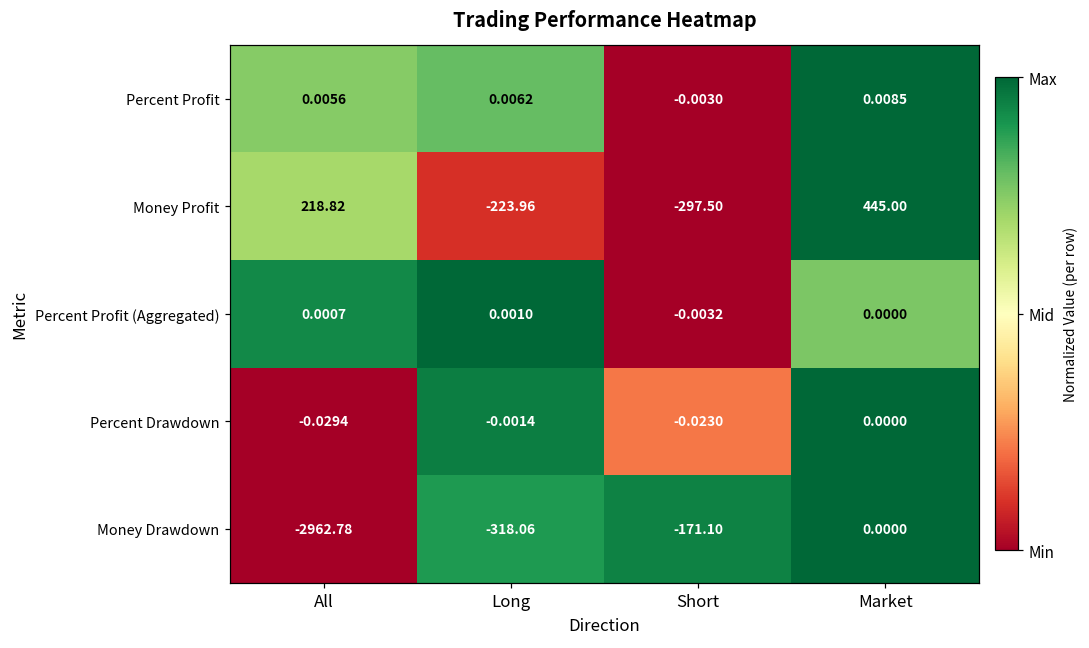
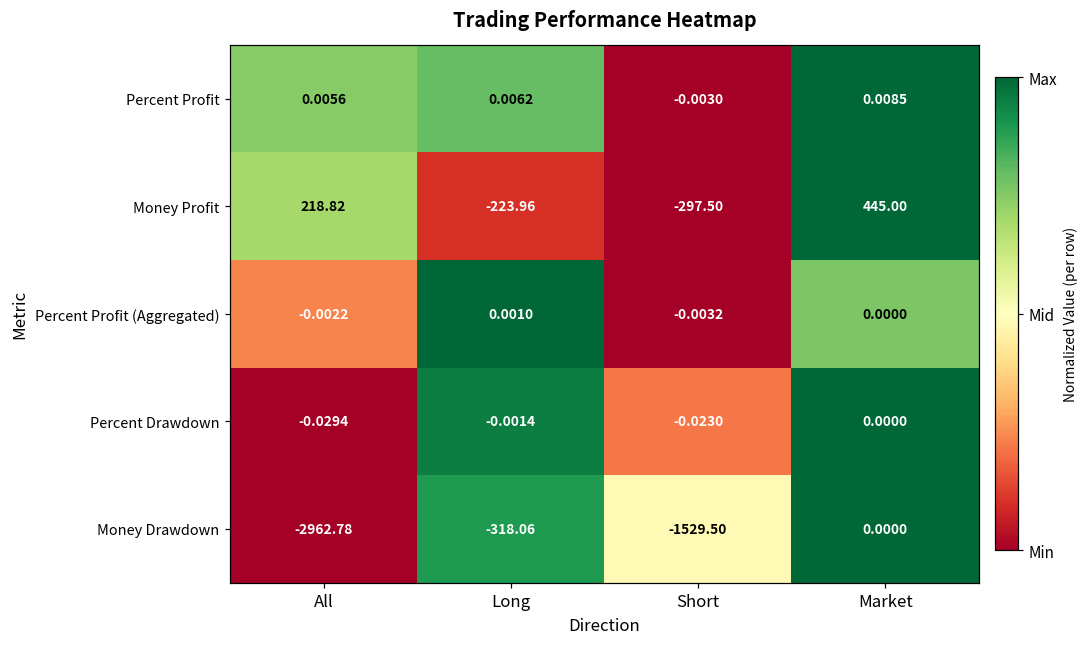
Percent Profit (Aggregated), All: 0.0007 -> -0.0022
Money Drawdown, Short: -171.10 -> -1529.50
